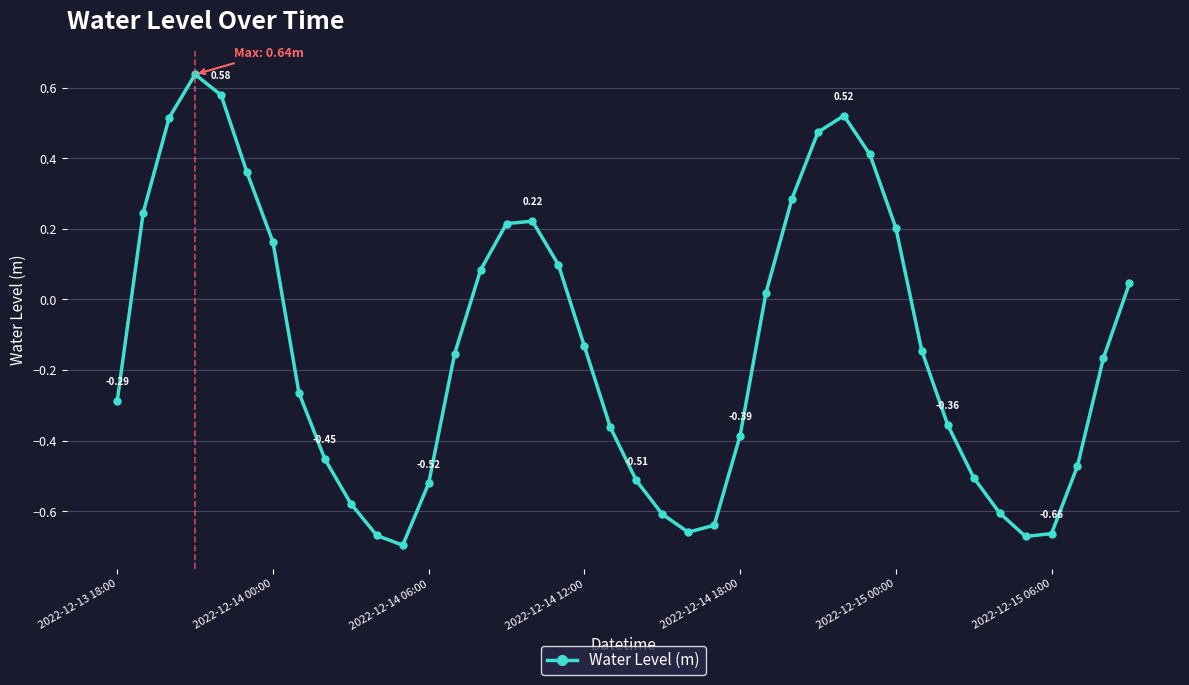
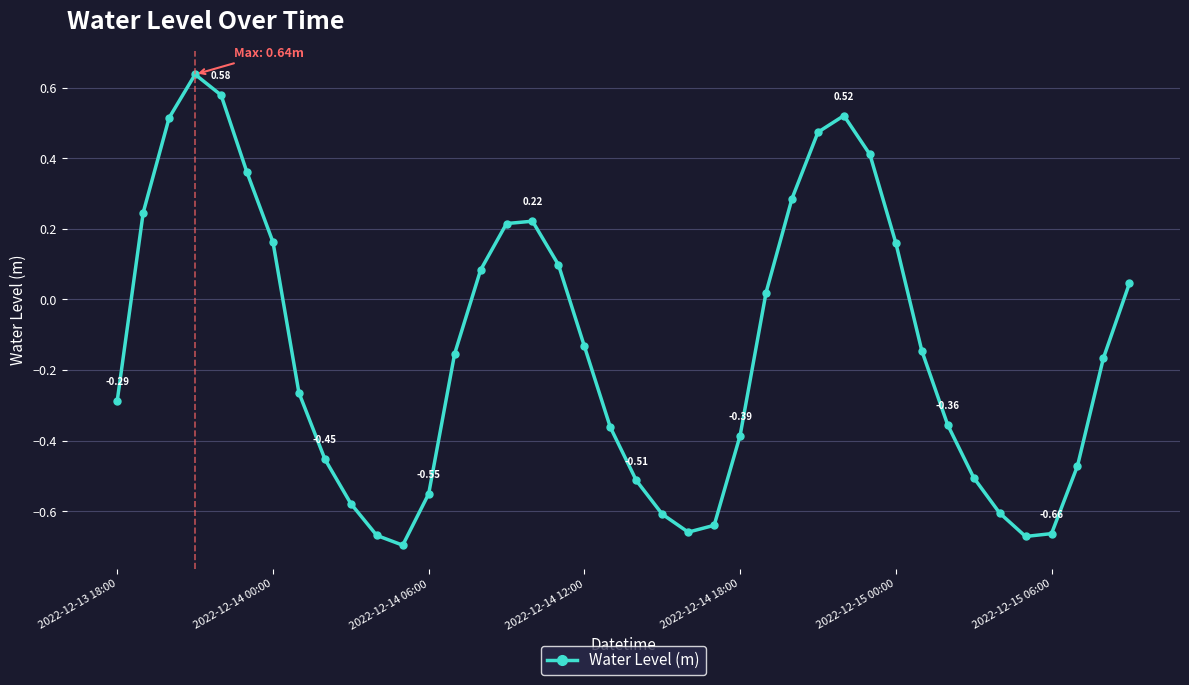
2022-12-14 06:00: -0.52 -> -0.55
2022-12-15 00:00: 0.20 -> 0.16
